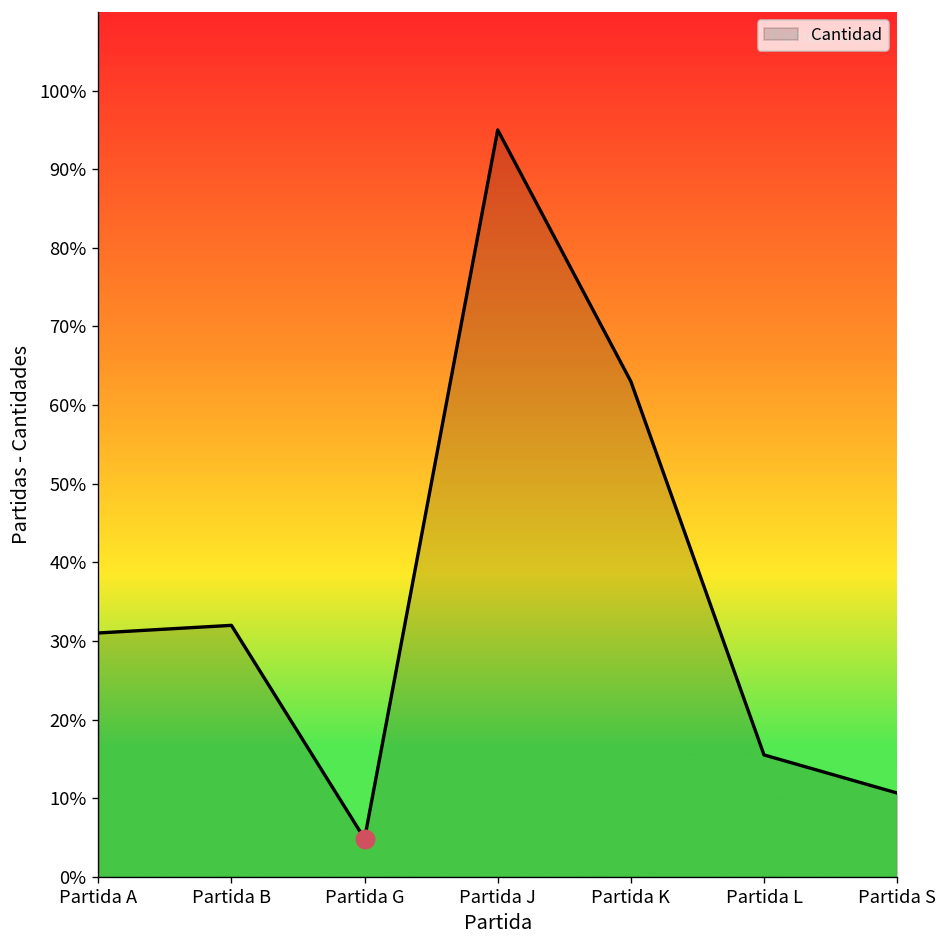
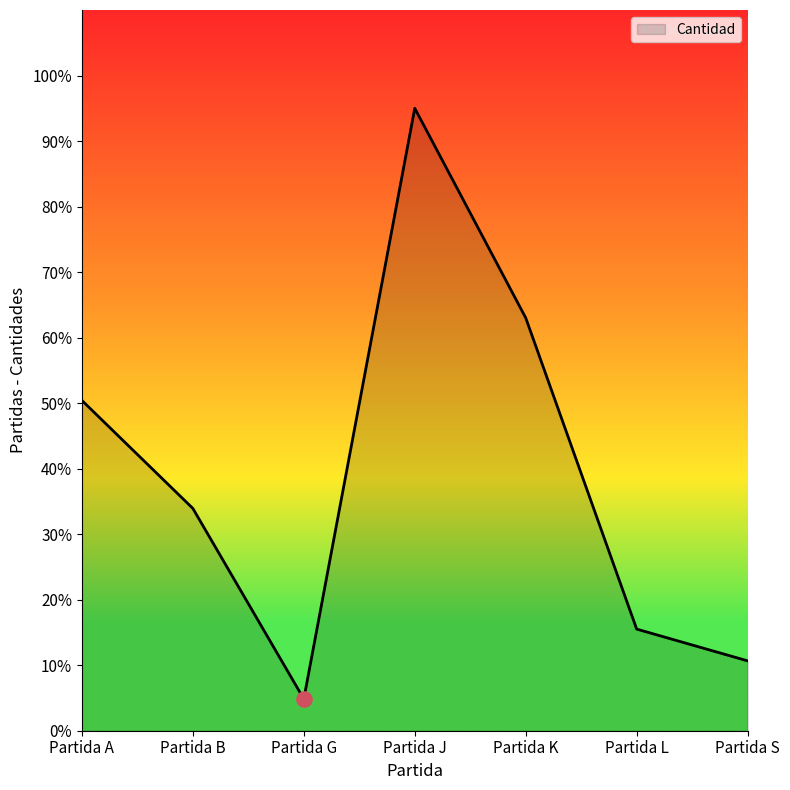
Cantidad, Partida A: 31% -> 50%
Cantidad, Partida B: 32% -> 34%
